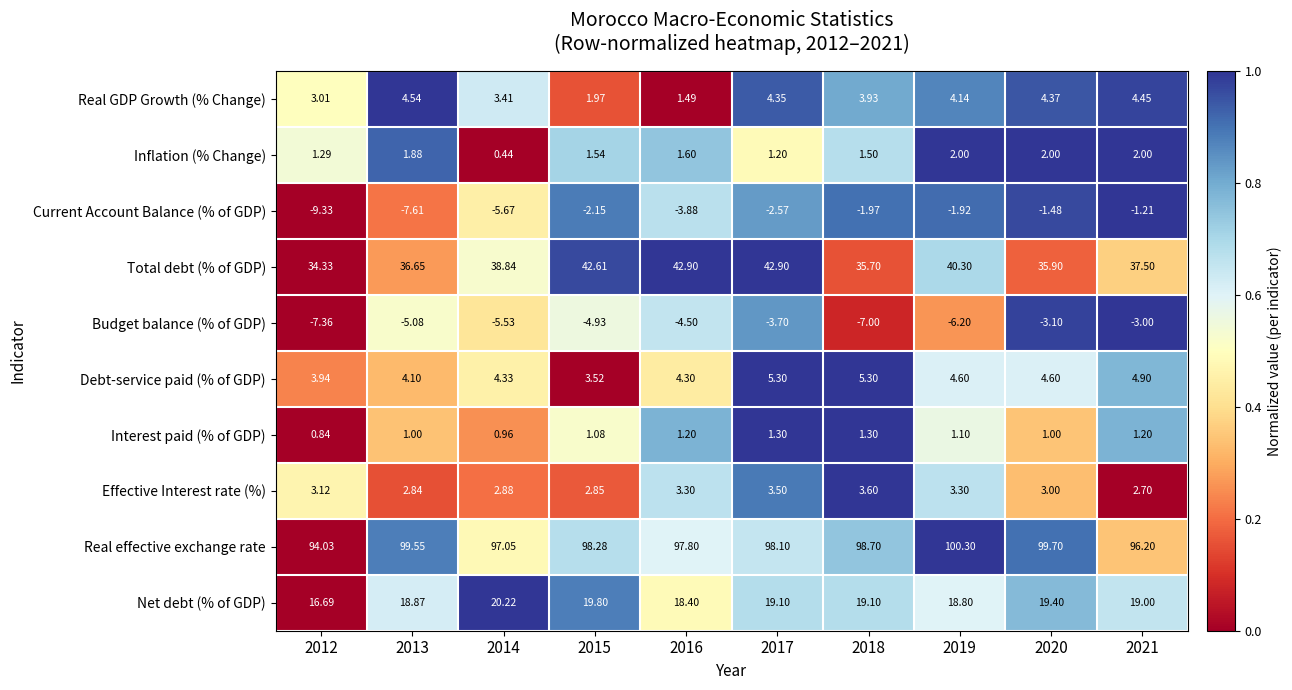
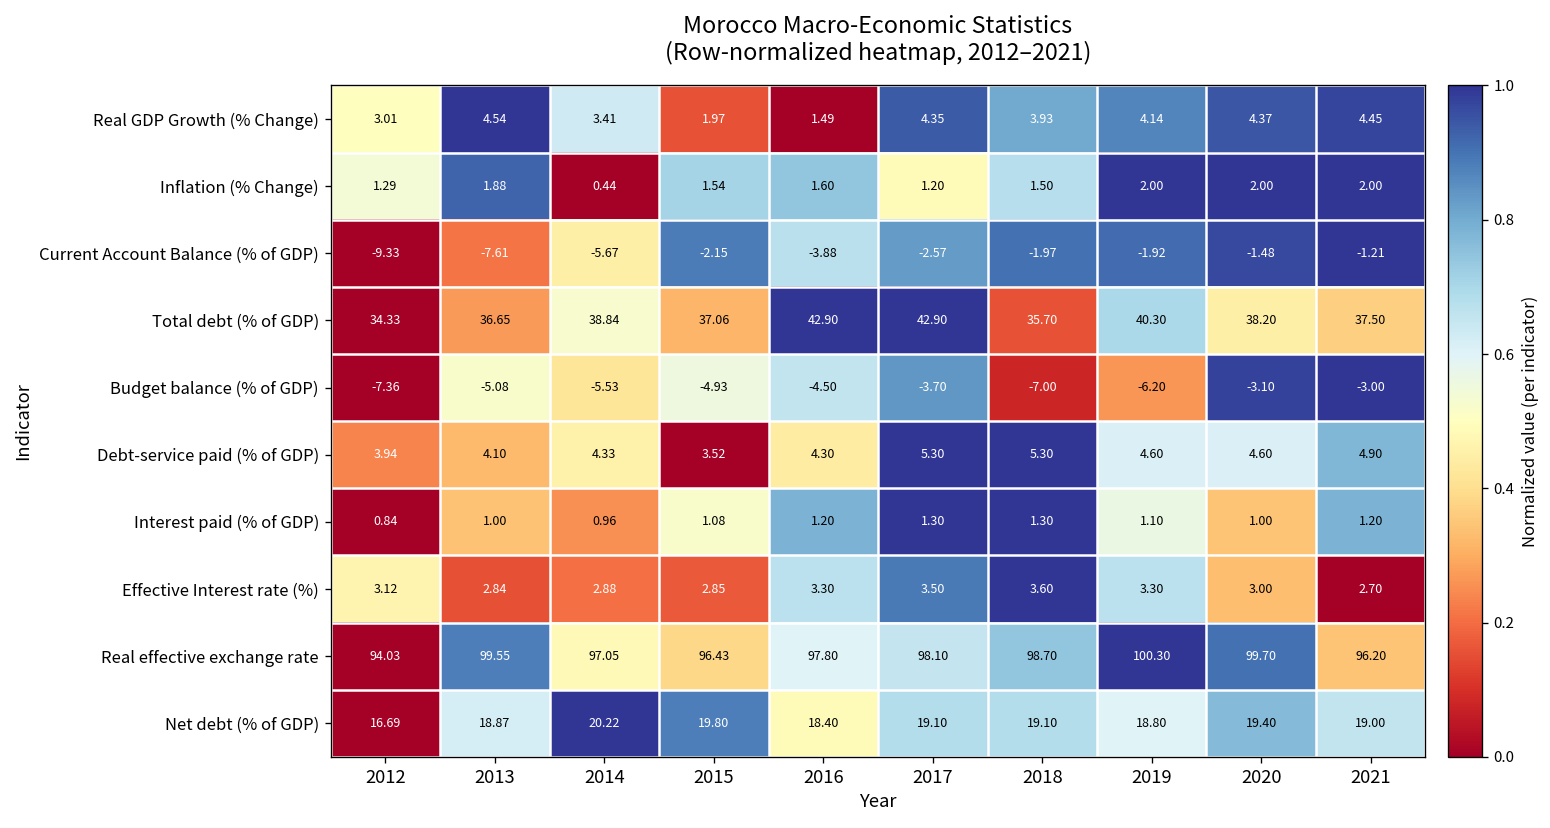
Total debt (% of GDP), 2015: 42.61 -> 37.06
Total debt (% of GDP), 2020: 35.90 -> 38.20
Real effective exchange rate, 2015: 98.28 -> 96.43
